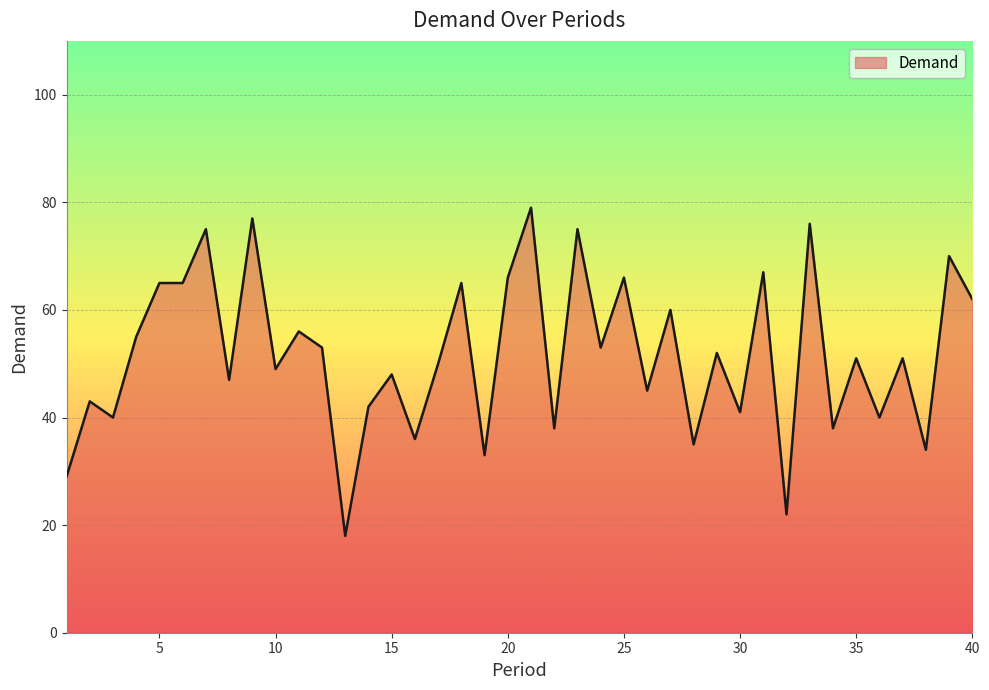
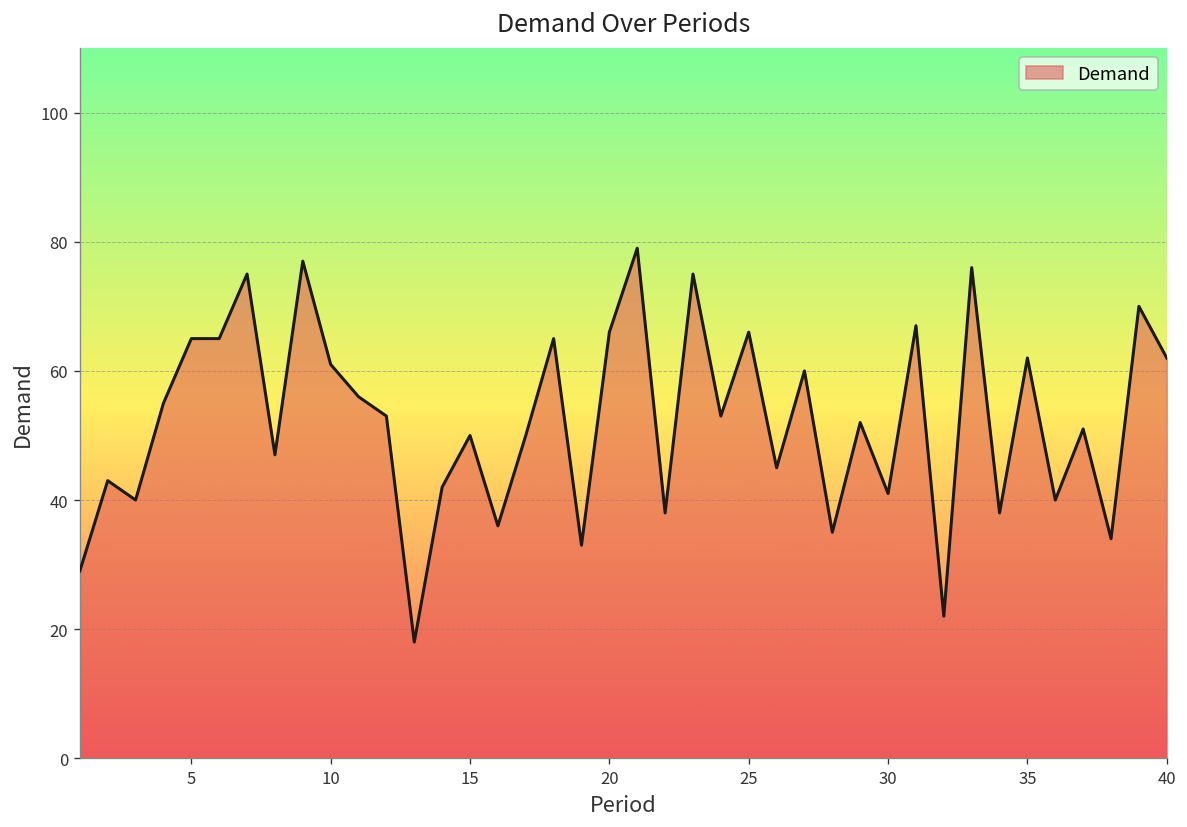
10: 49 -> 61
15: 48 -> 50
35: 51 -> 62
